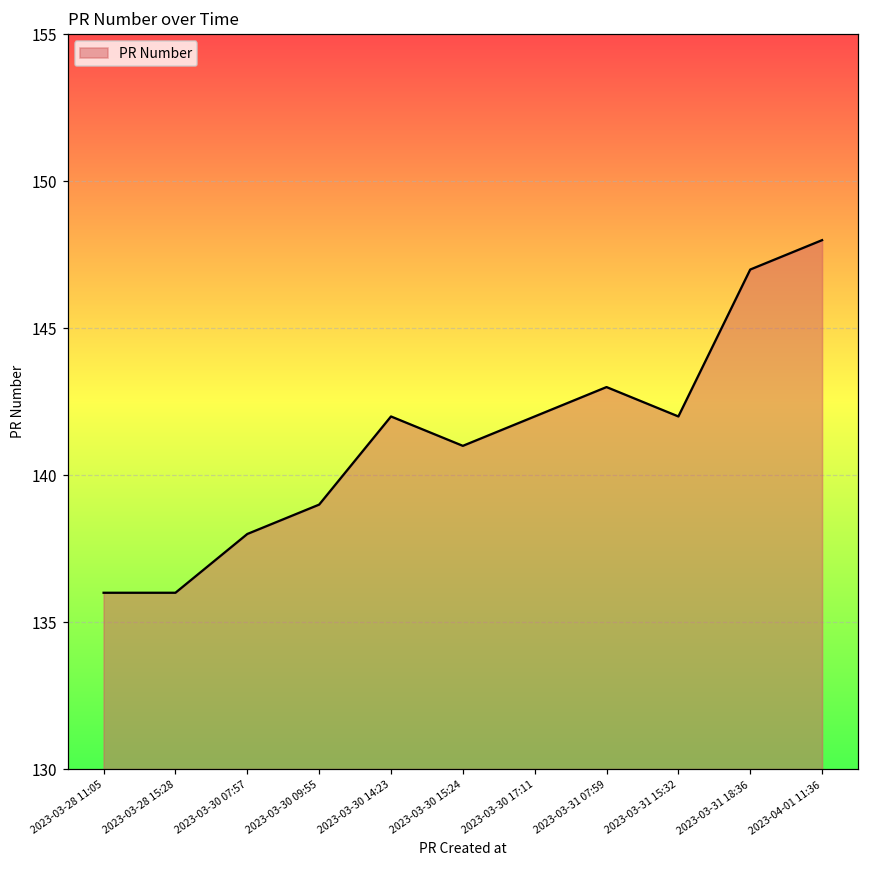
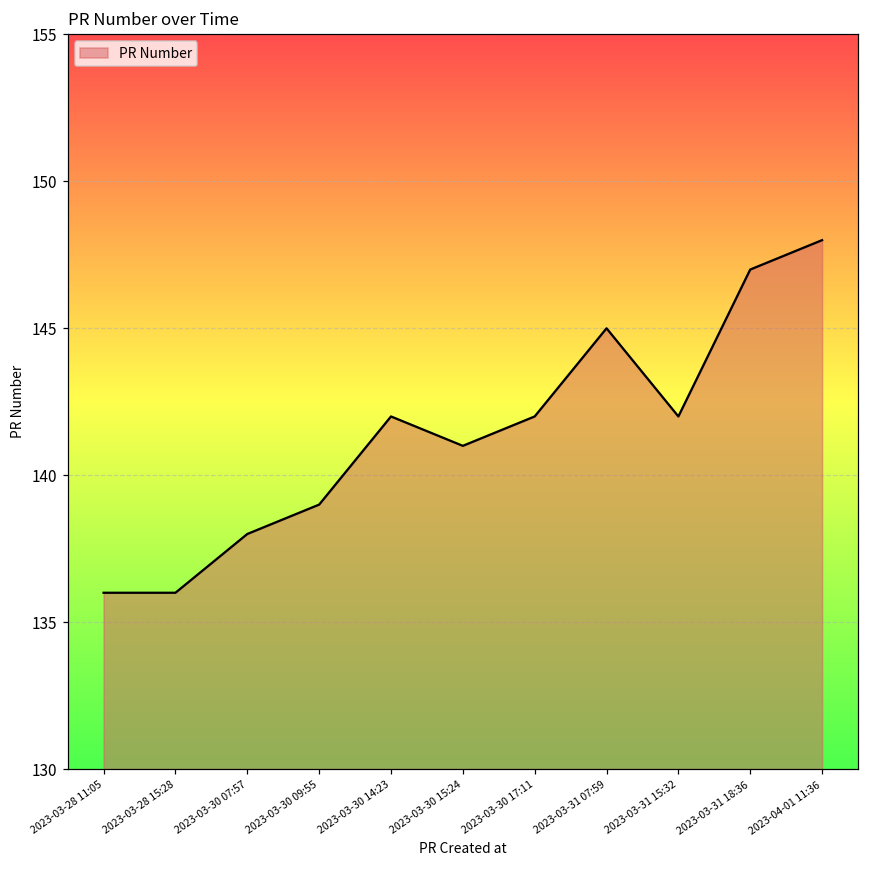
2023-03-31 07:59: 143 -> 145
